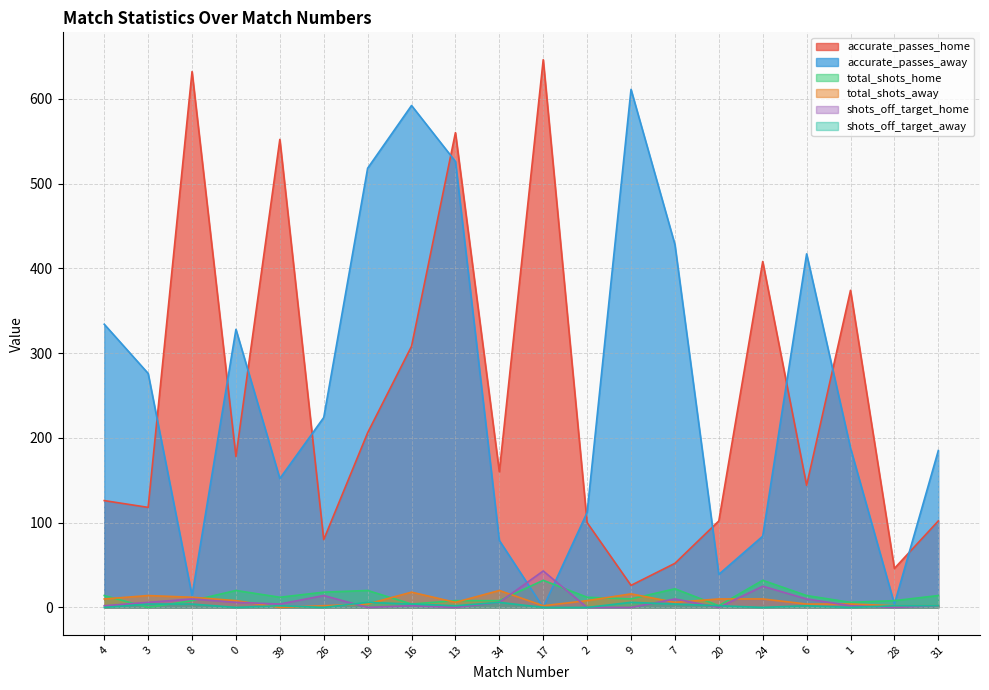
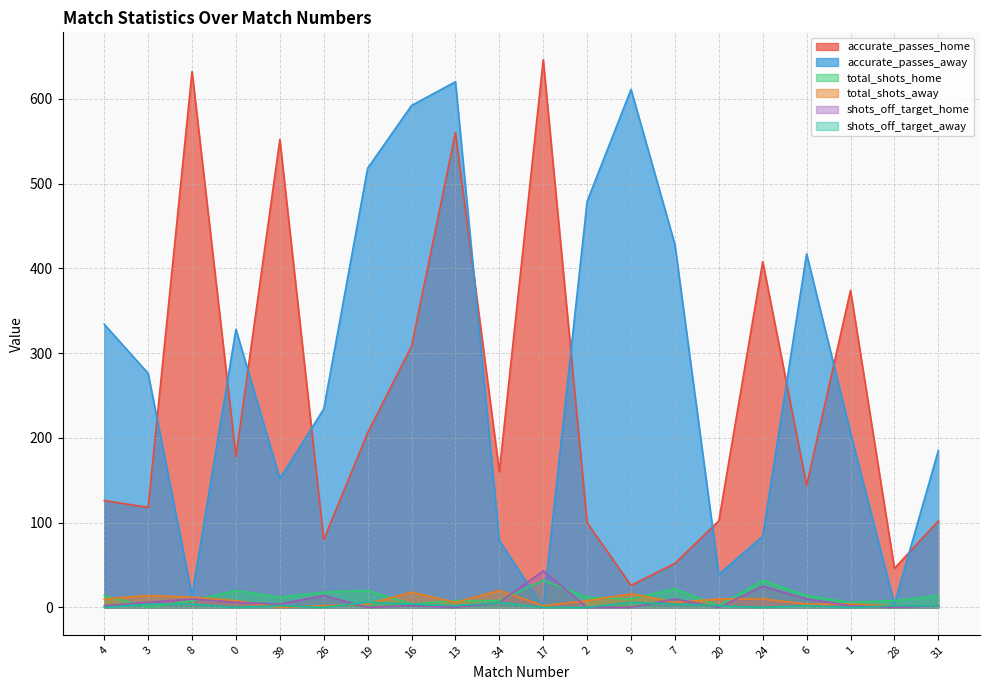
accurate_passes_away, 26: 220 -> 230
accurate_passes_away, 13: 530 -> 620
accurate_passes_away, 2: 110 -> 480
accurate_passes_away, 1: 190 -> 210
